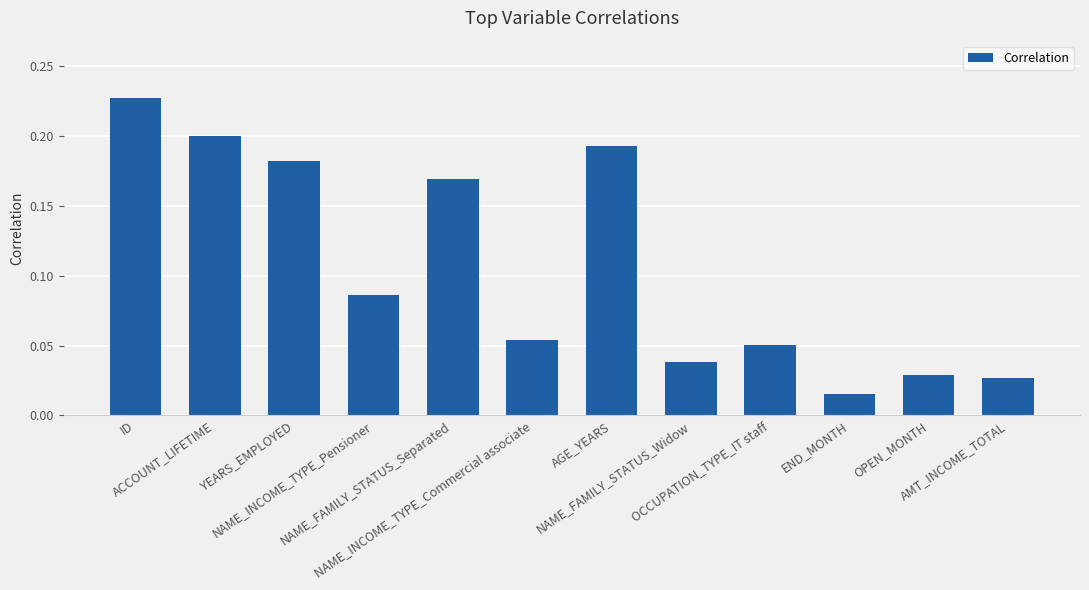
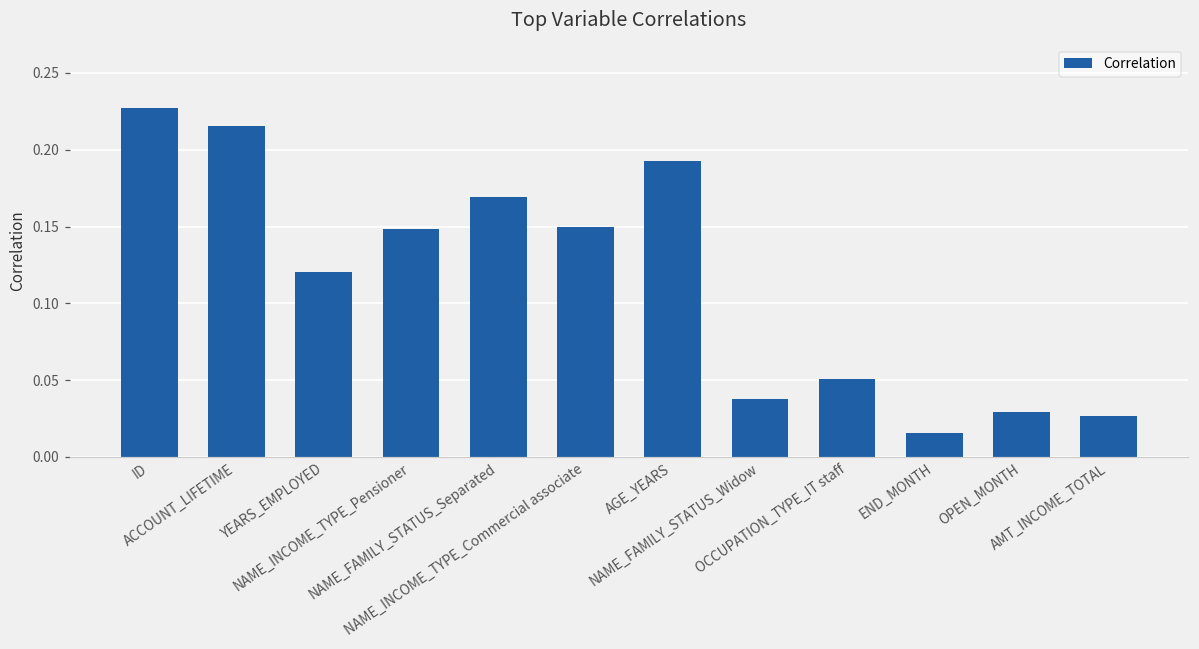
ACCOUNT_LIFETIME: 0.200 -> 0.215
YEARS_EMPLOYED: 0.182 -> 0.120
NAME_INCOME_TYPE_Pensioner: 0.086 -> 0.148
NAME_INCOME_TYPE_Commercial associate: 0.054 -> 0.150
